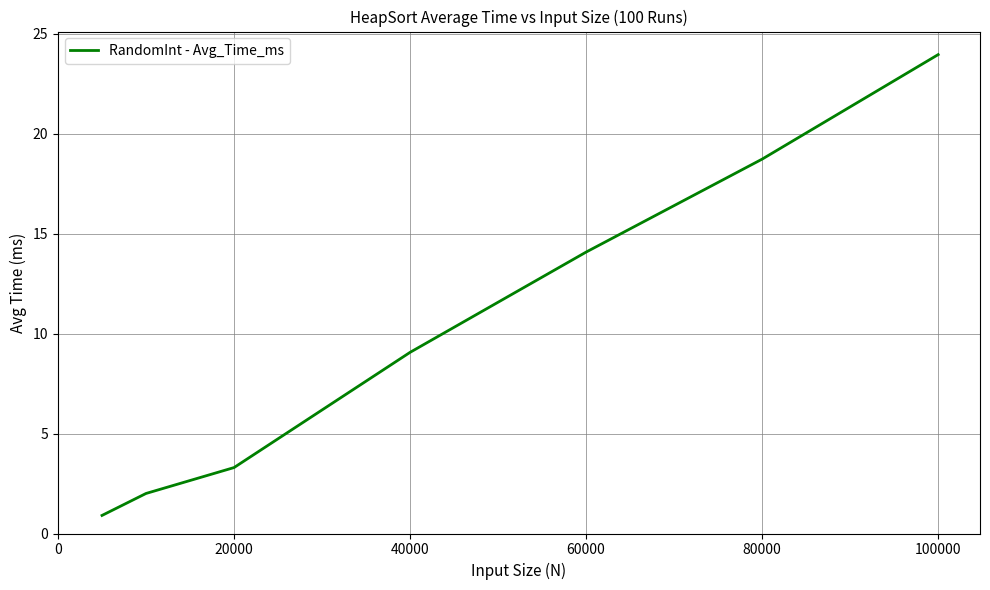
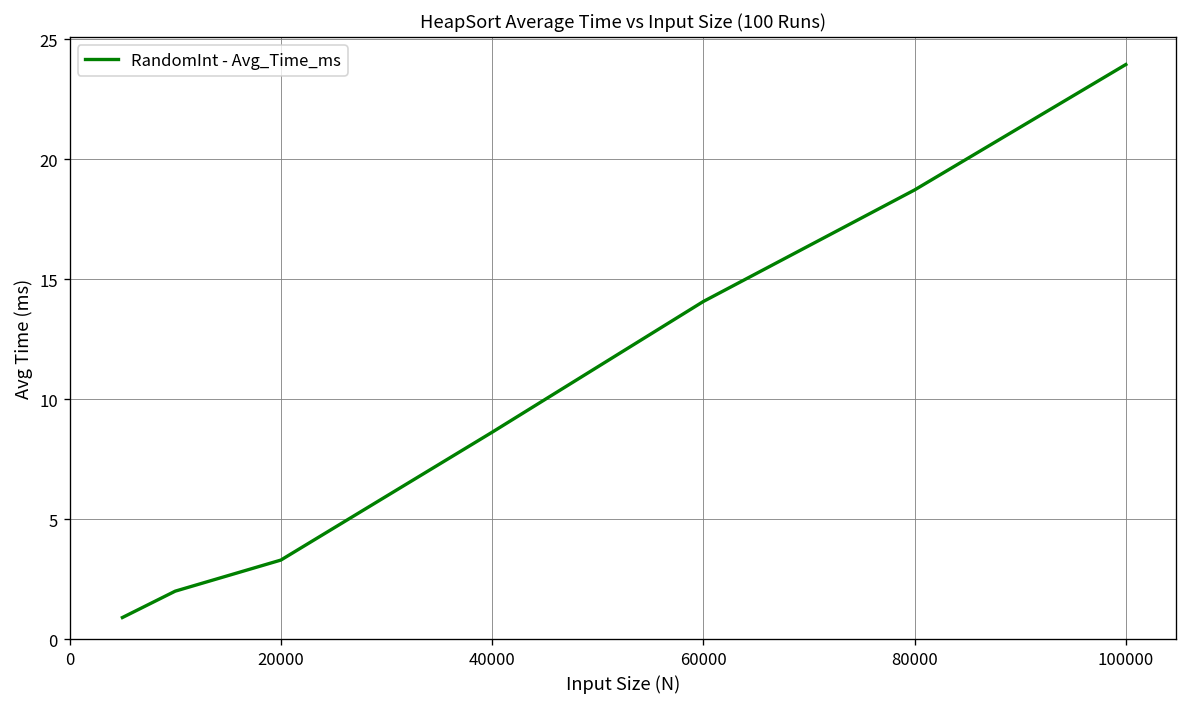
40000: 9.1 -> 8.6
